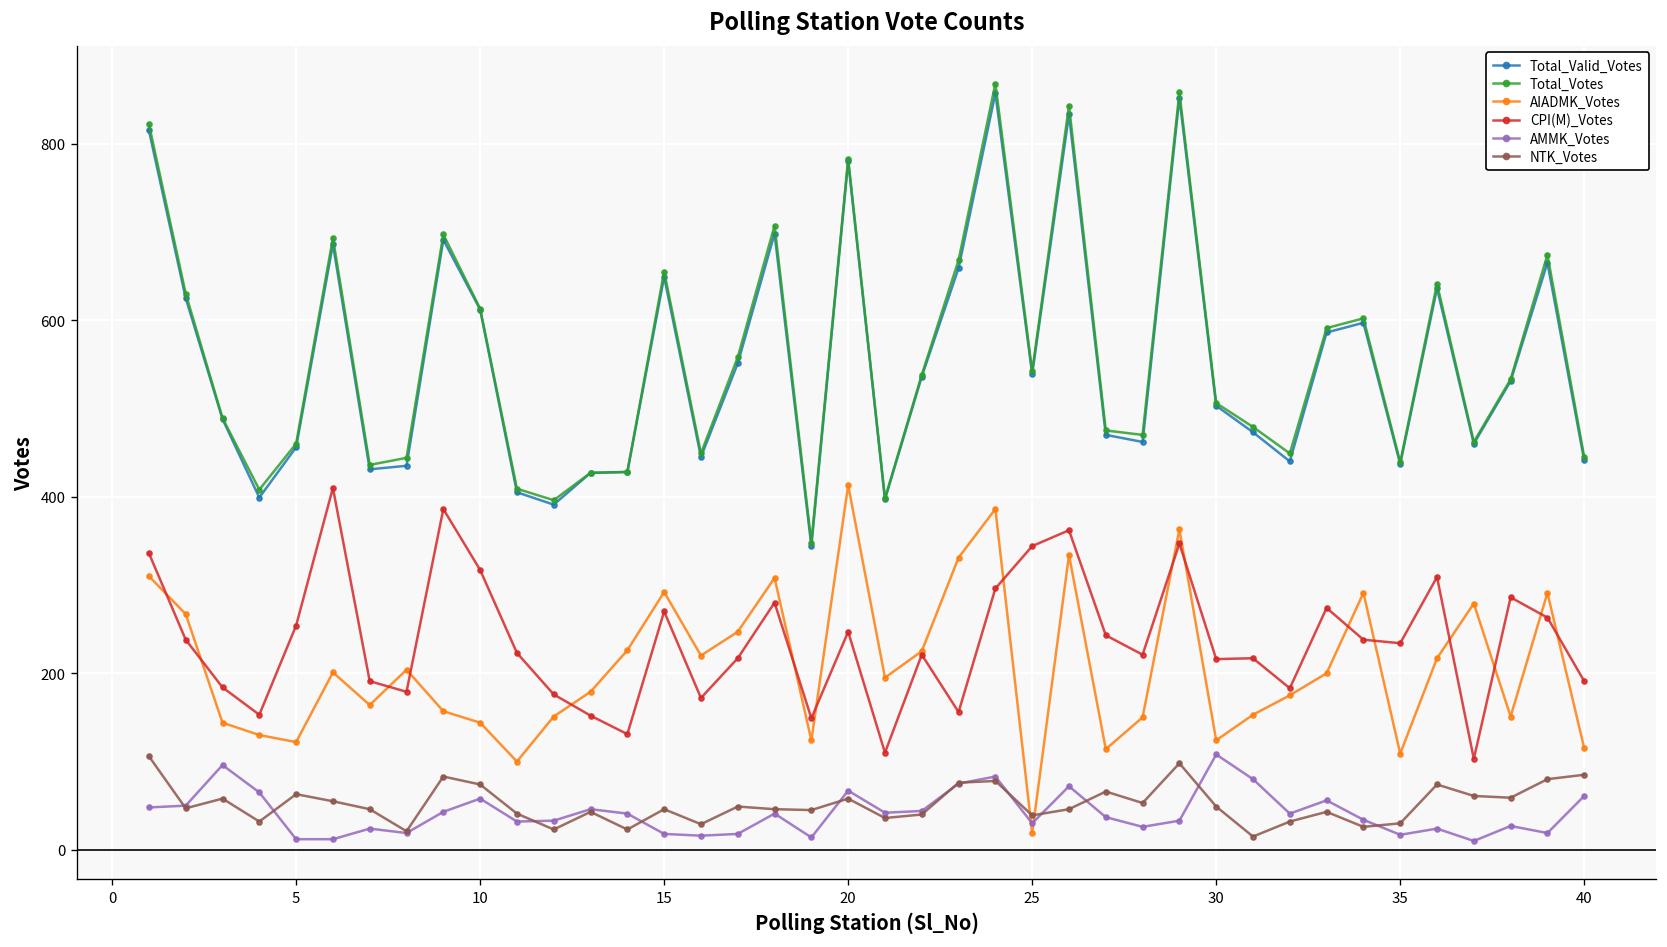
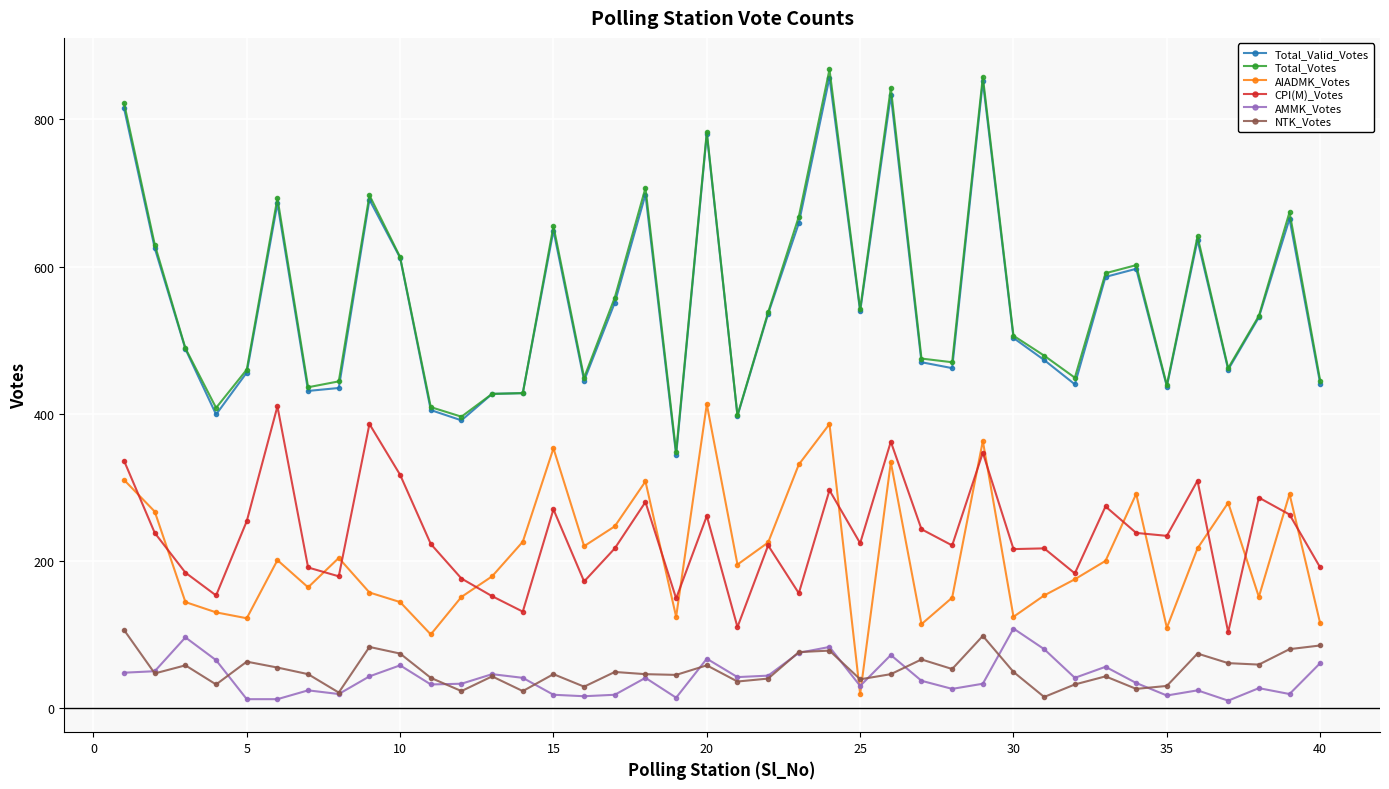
AIADMK_Votes, 15: 290 -> 350
CPI(M)_Votes, 20: 250 -> 260
CPI(M)_Votes, 25: 340 -> 220
